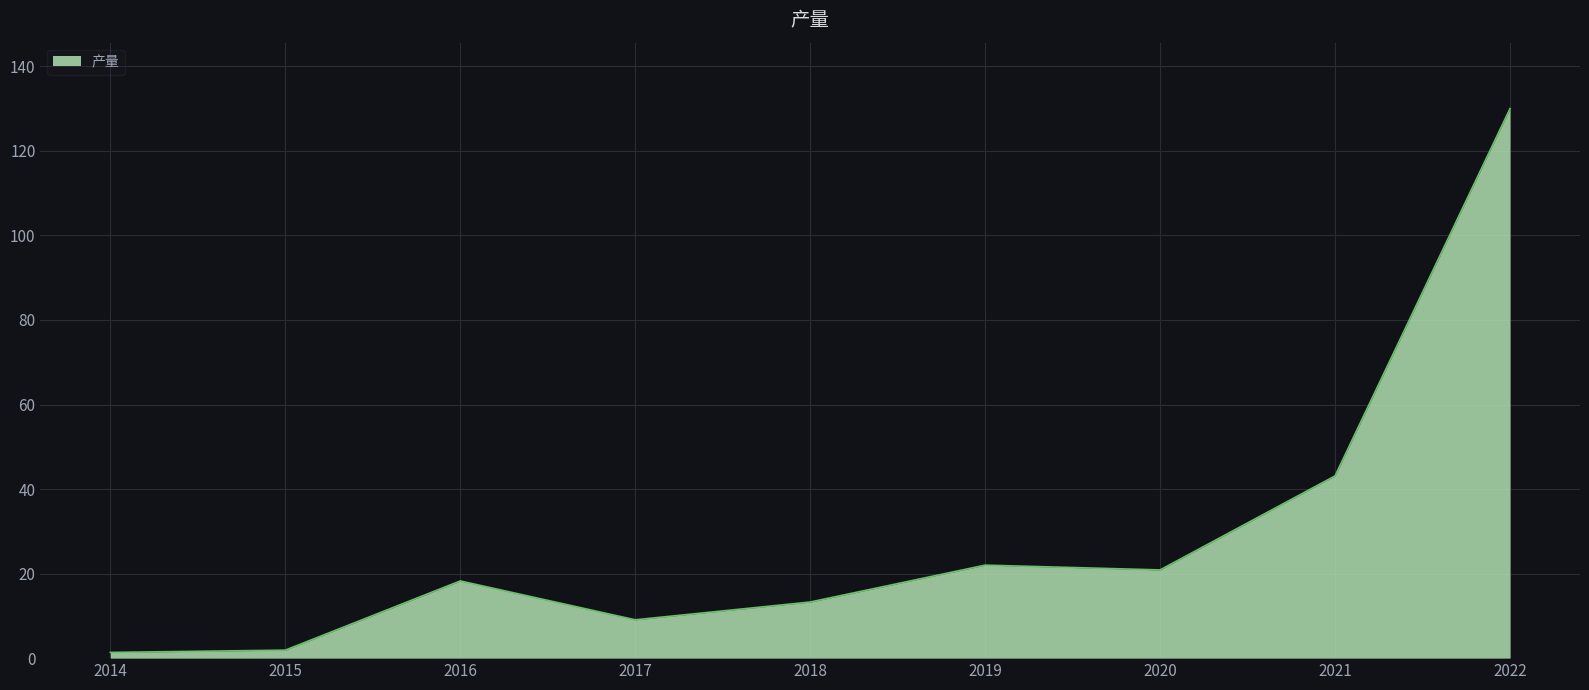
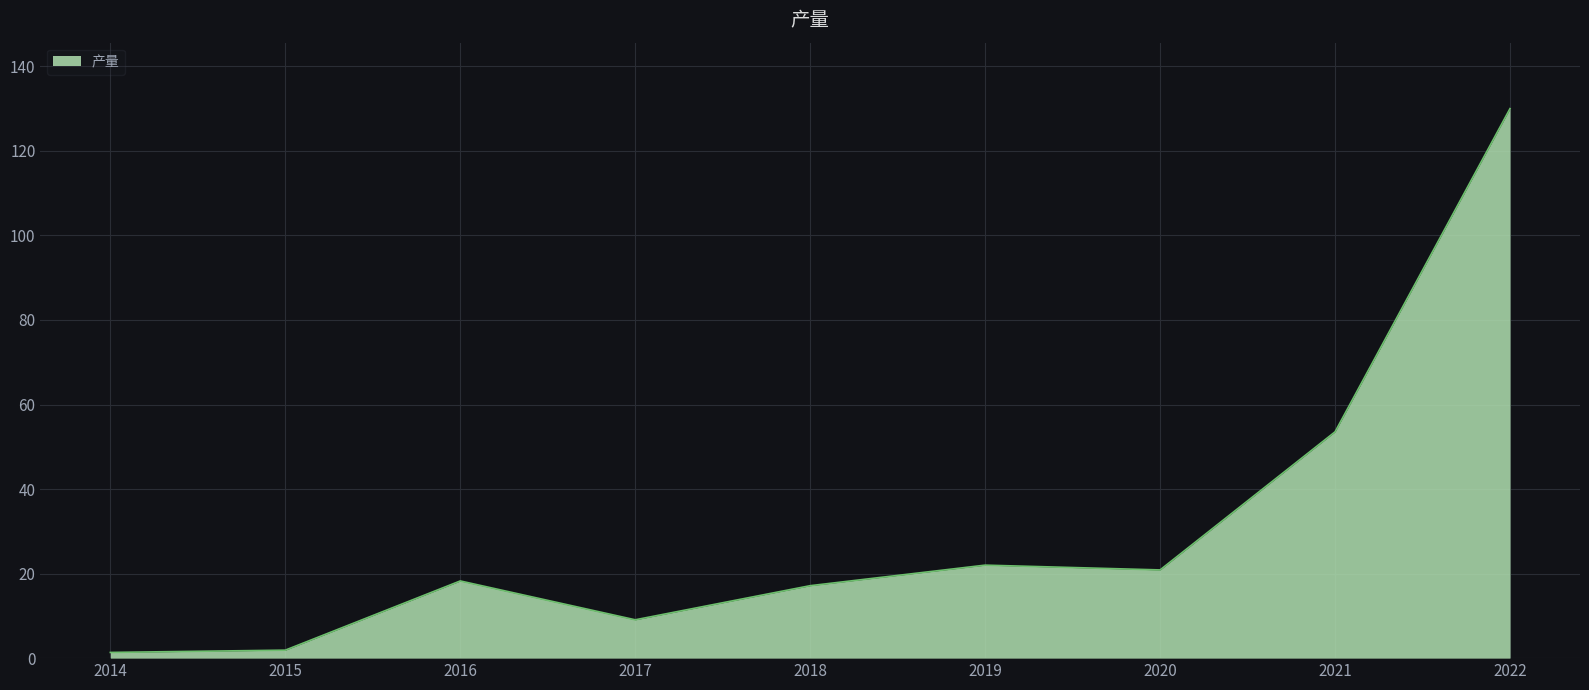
2018: 13 -> 17
2021: 43 -> 54
